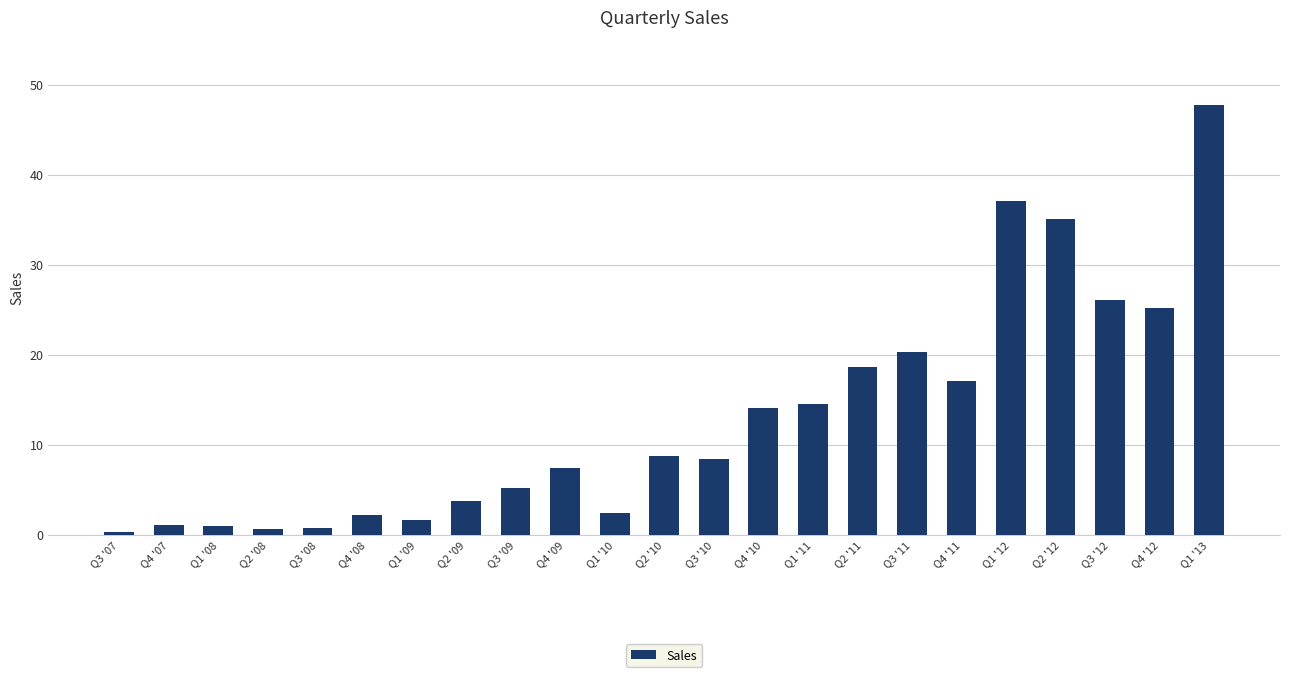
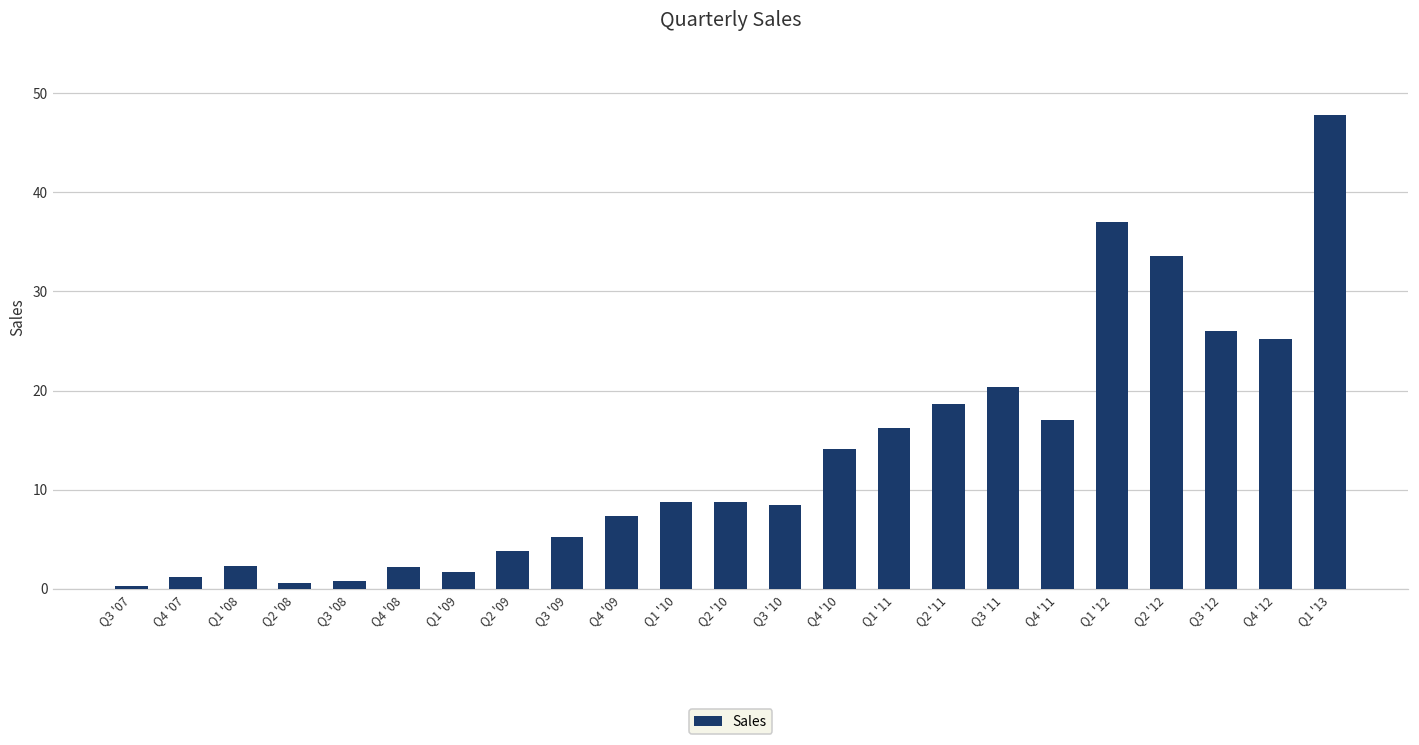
Q1 '08: 1 -> 2
Q1 '10: 2 -> 9
Q1 '11: 15 -> 16
Q2 '12: 35 -> 34
